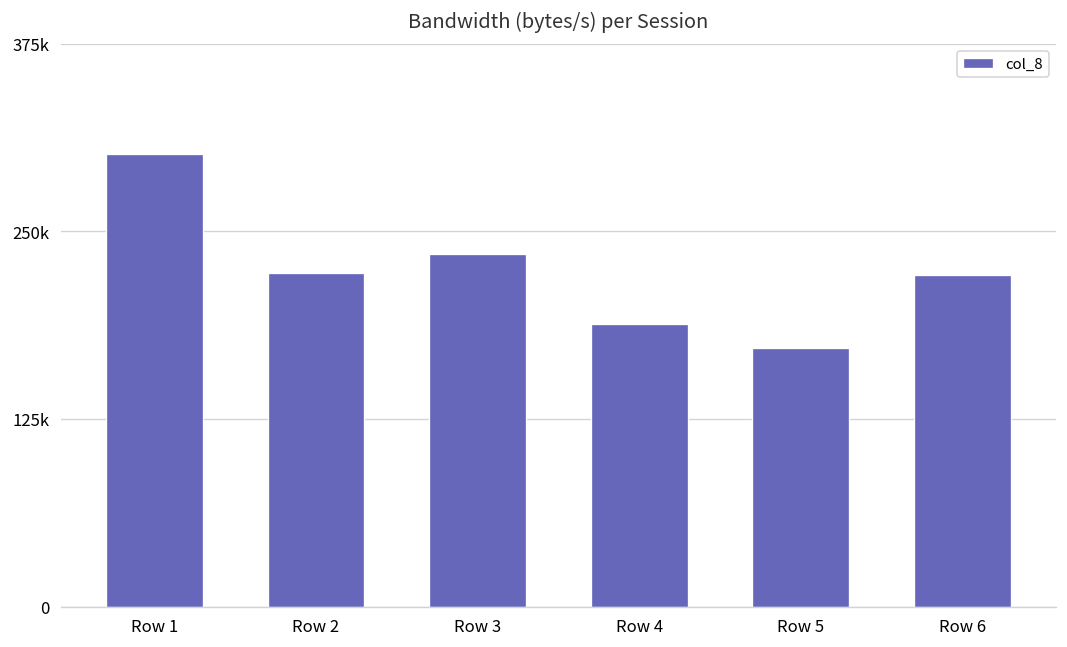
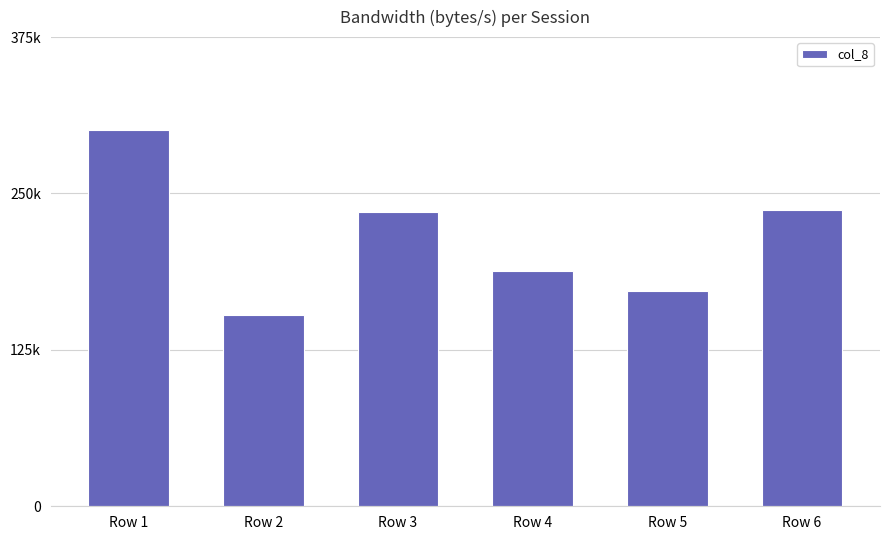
Row 2: 222000 -> 153000
Row 6: 221000 -> 237000
